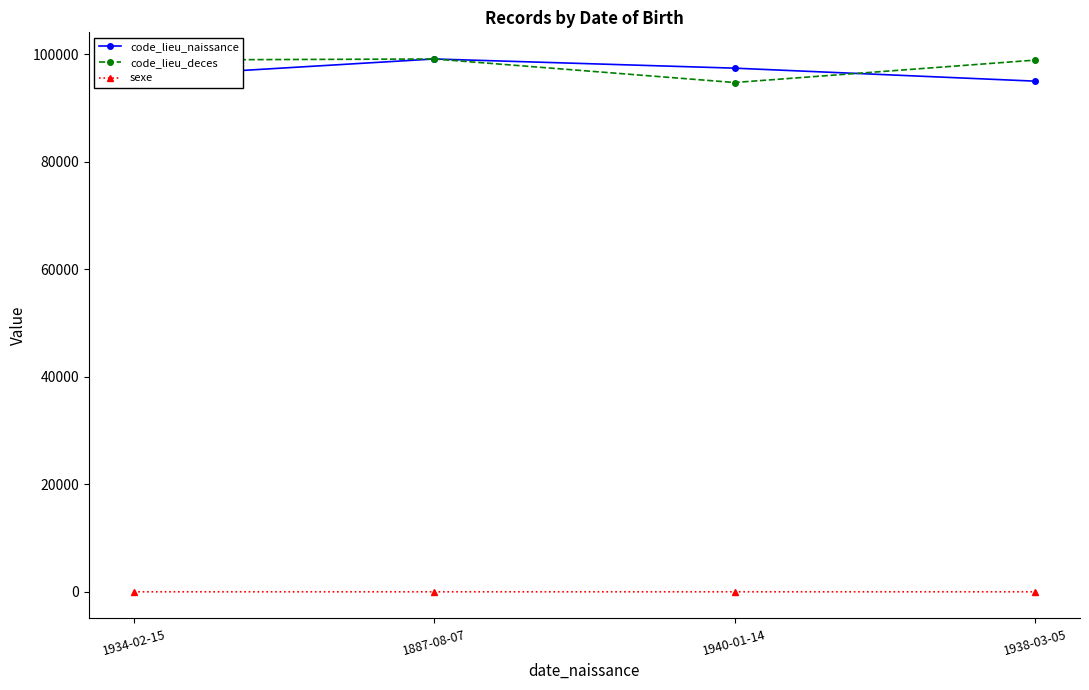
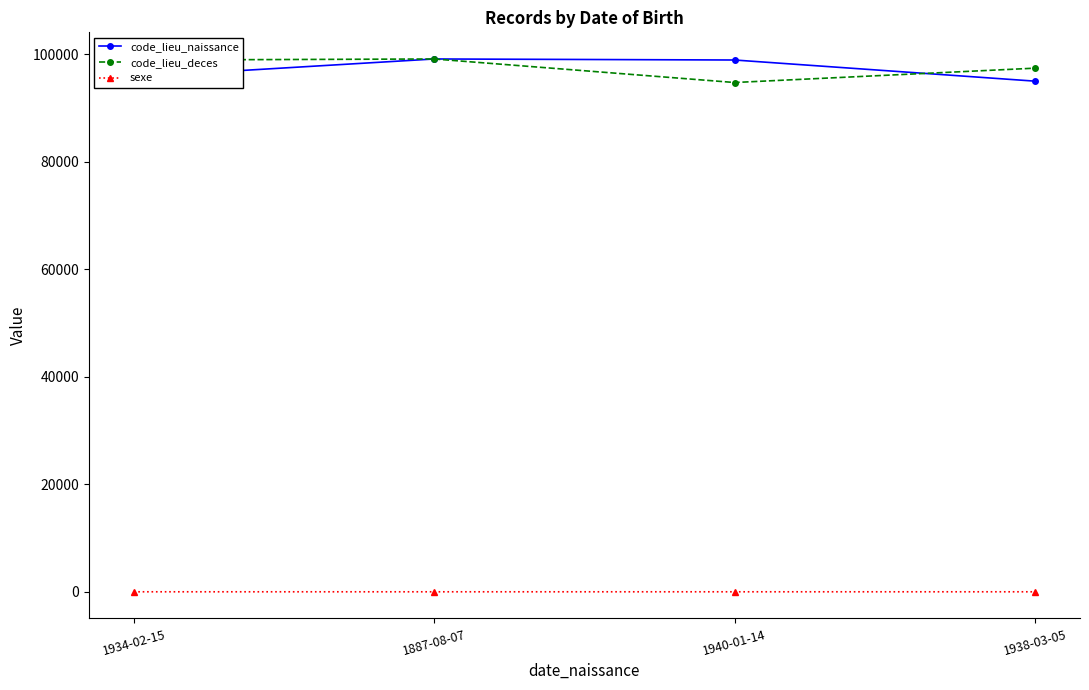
code_lieu_naissance, 1940-01-14: 97000 -> 99000
code_lieu_deces, 1938-03-05: 99000 -> 97000
